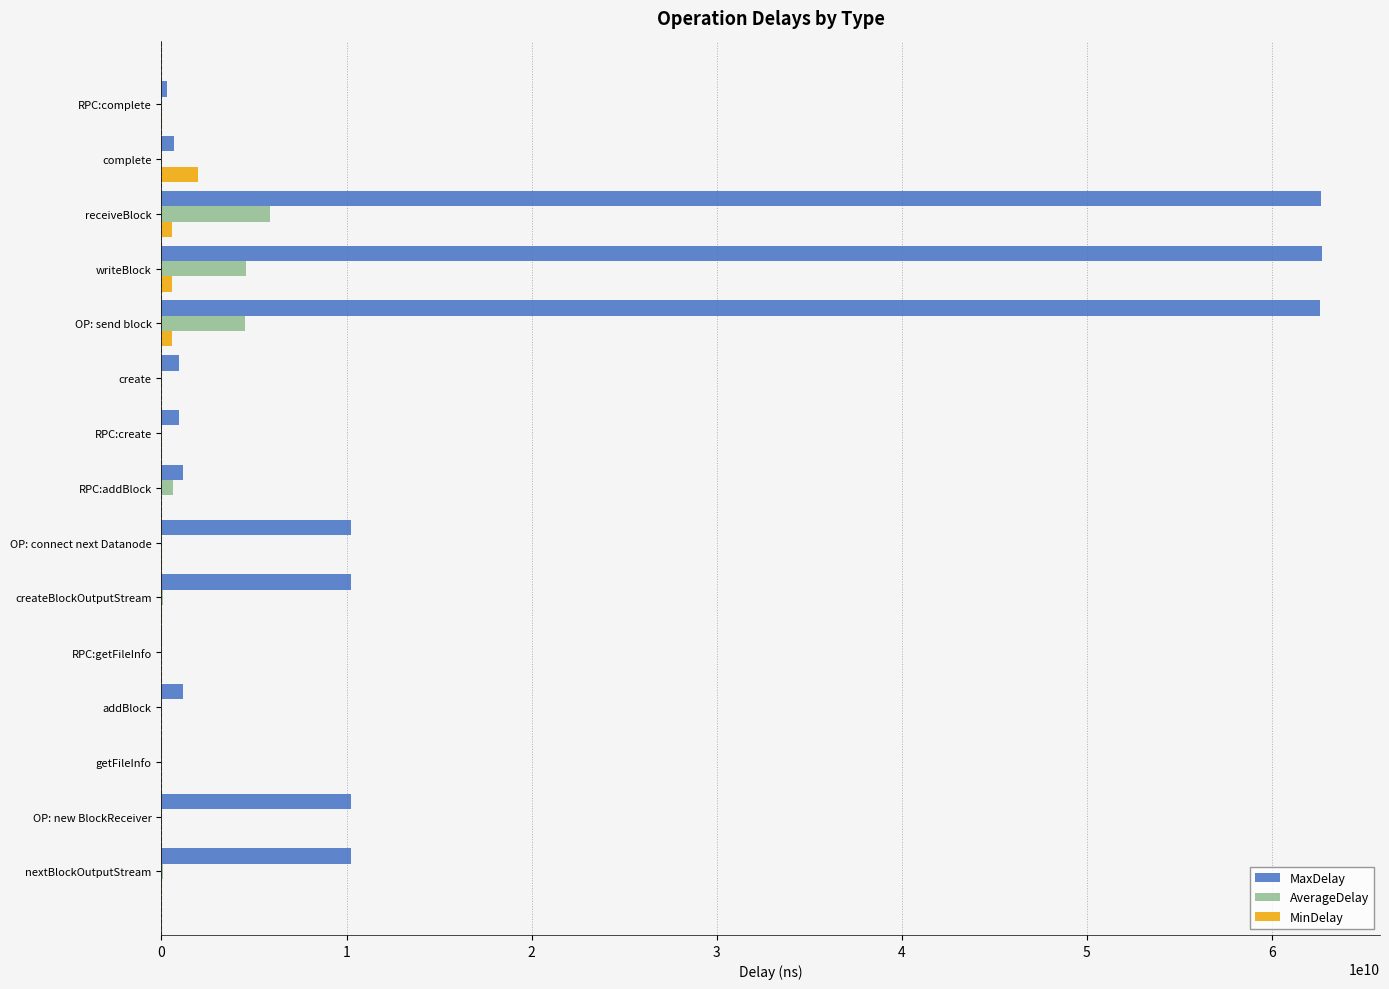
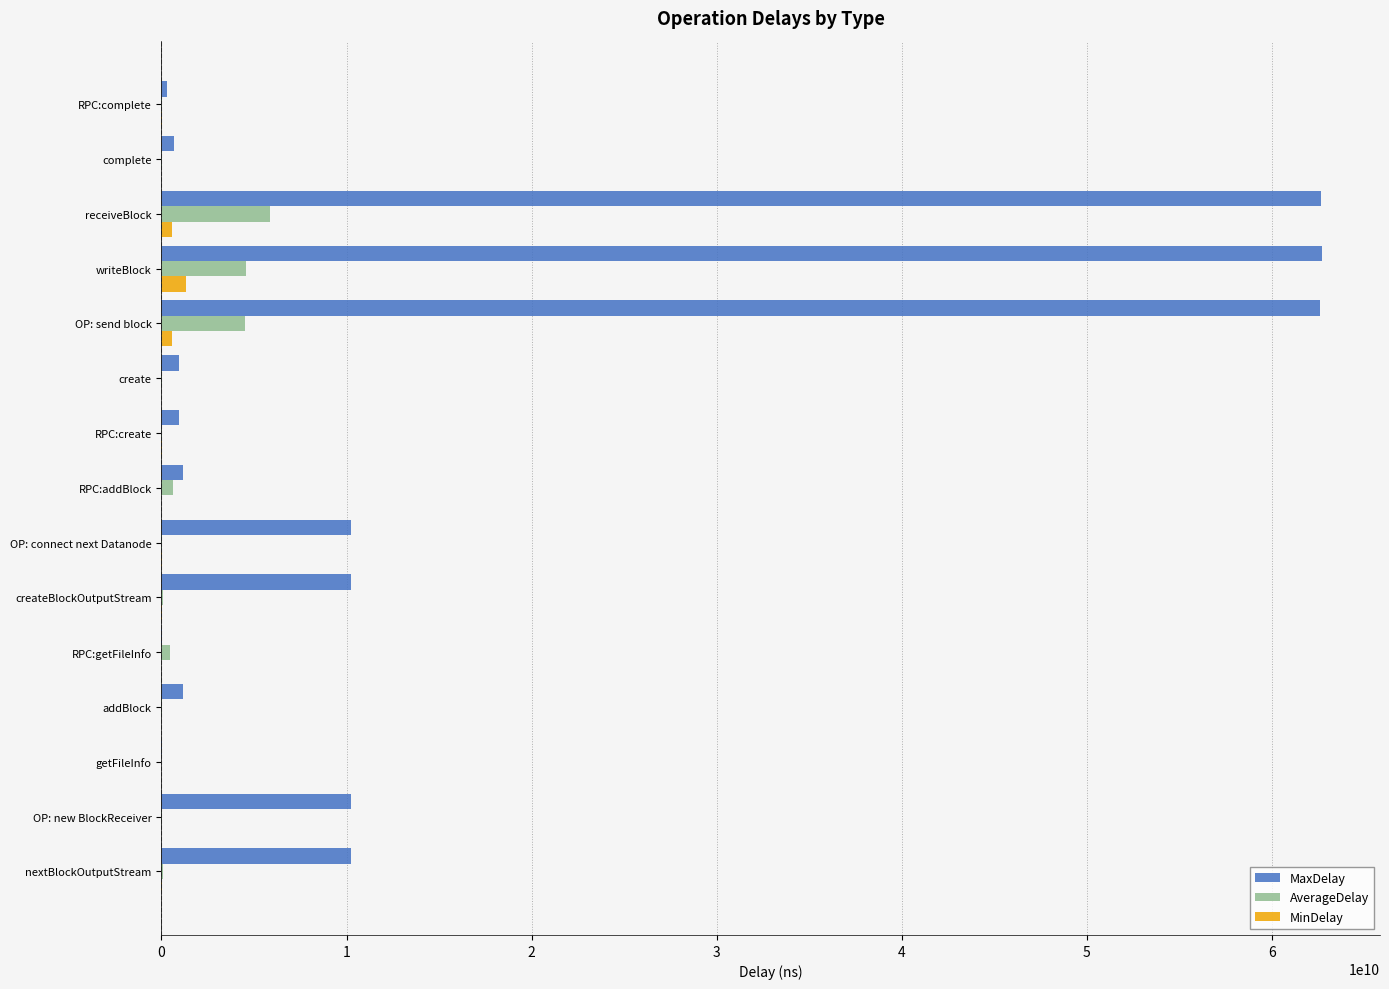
MinDelay, complete: 2000000000 -> 0
MinDelay, writeBlock: 600000000 -> 1300000000
AverageDelay, RPC:getFileInfo: 0 -> 400000000
